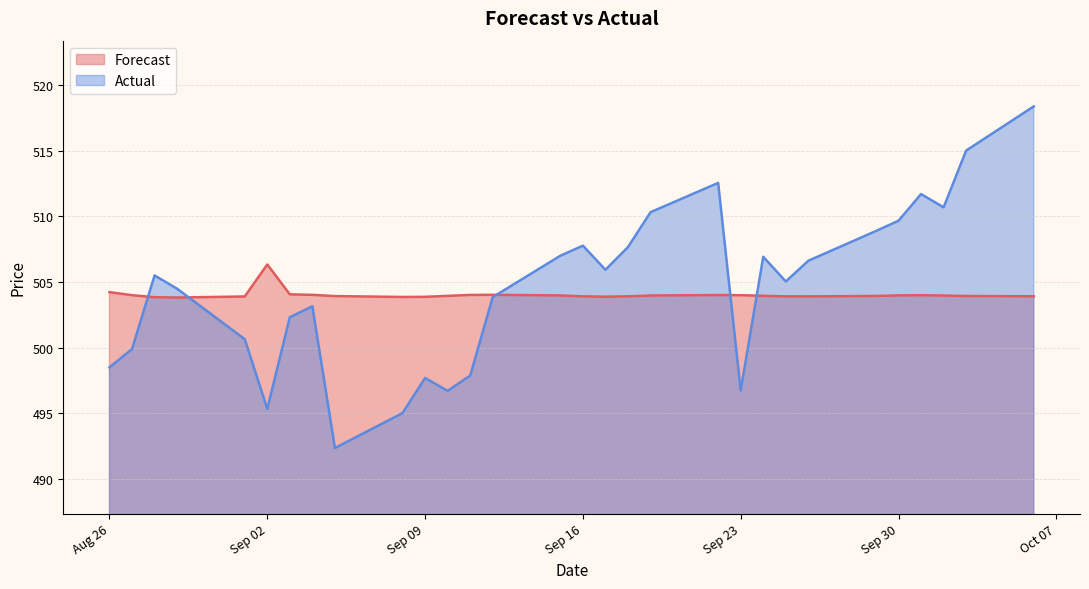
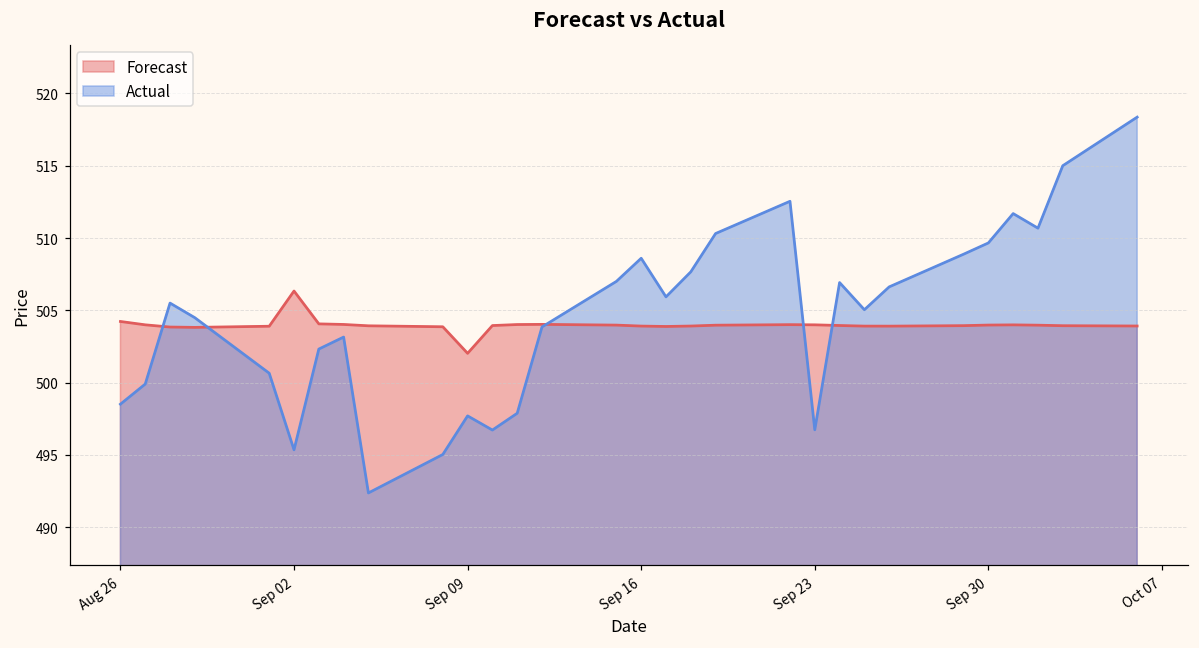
Forecast, Sep 09: 503.9 -> 502.0
Actual, Sep 16: 507.8 -> 508.6
